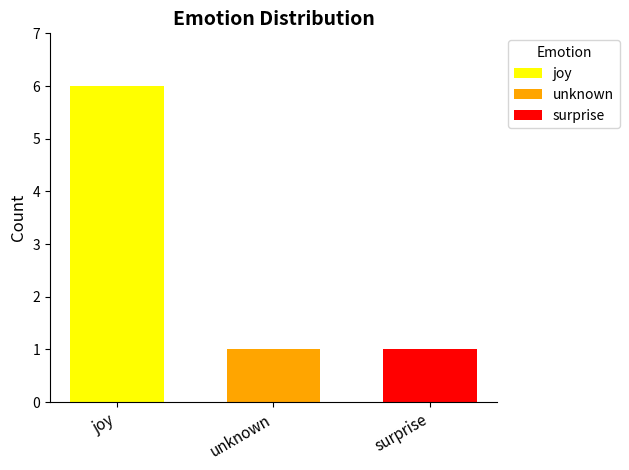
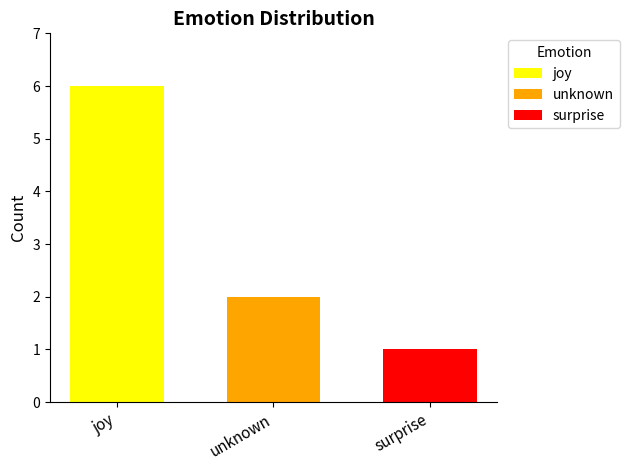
unknown: 1 -> 2
